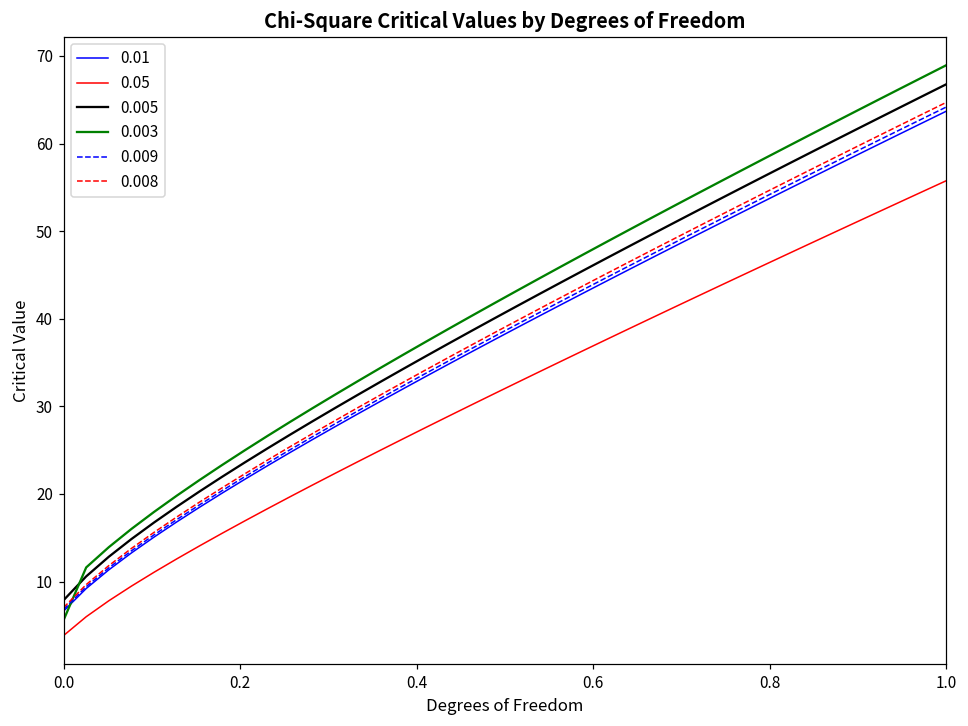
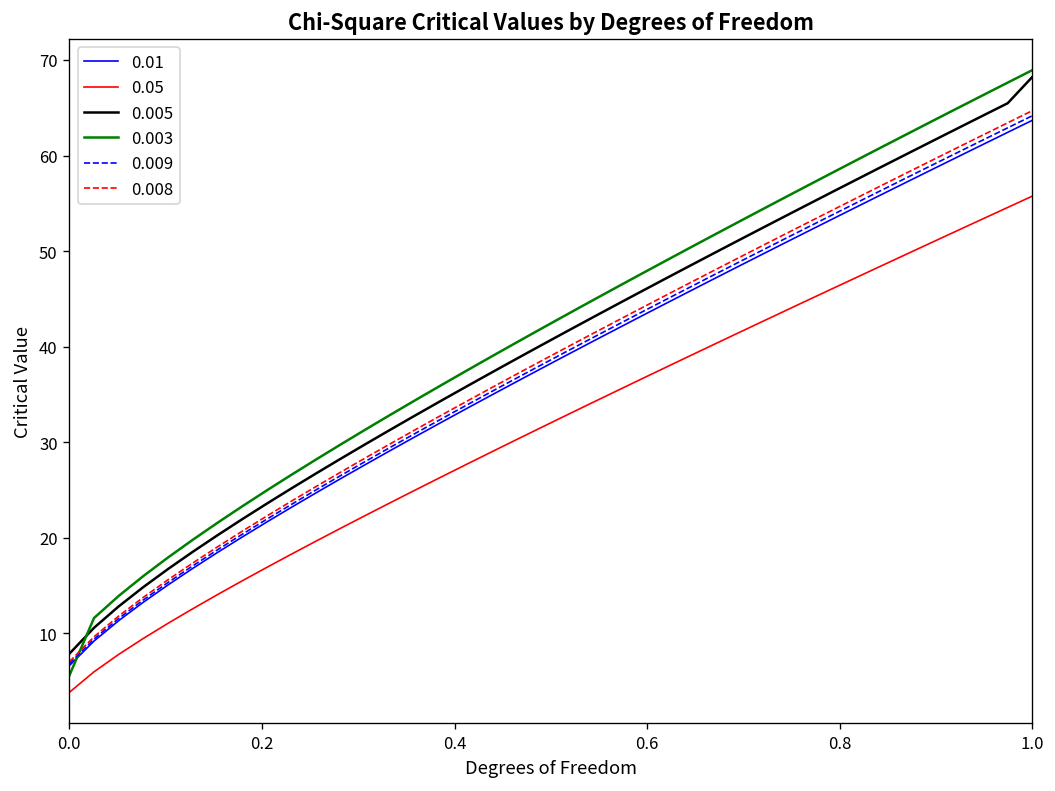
0.005, 1.0: 67 -> 68
